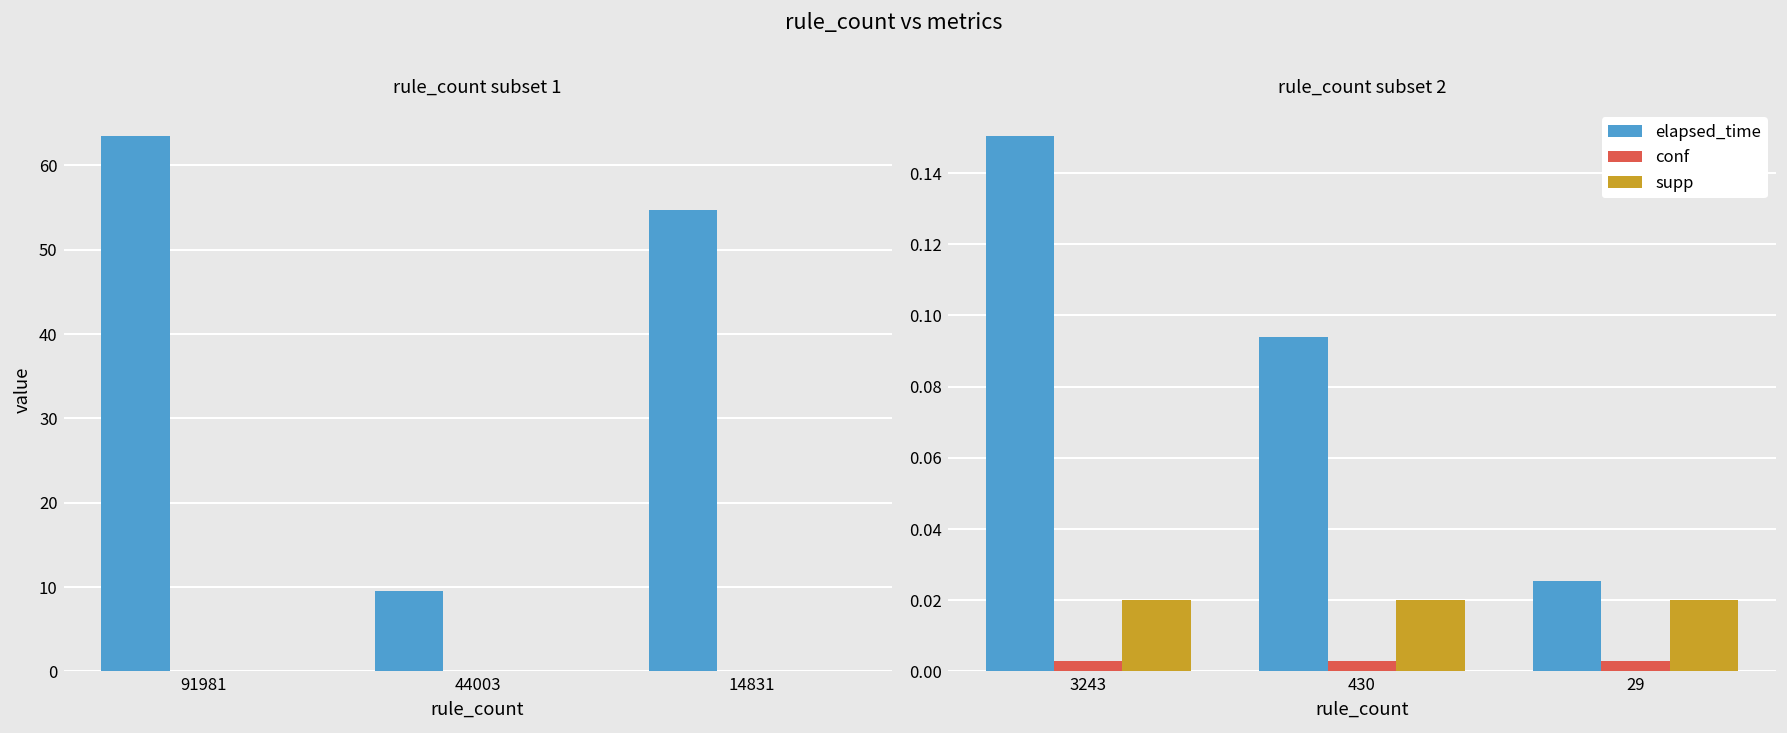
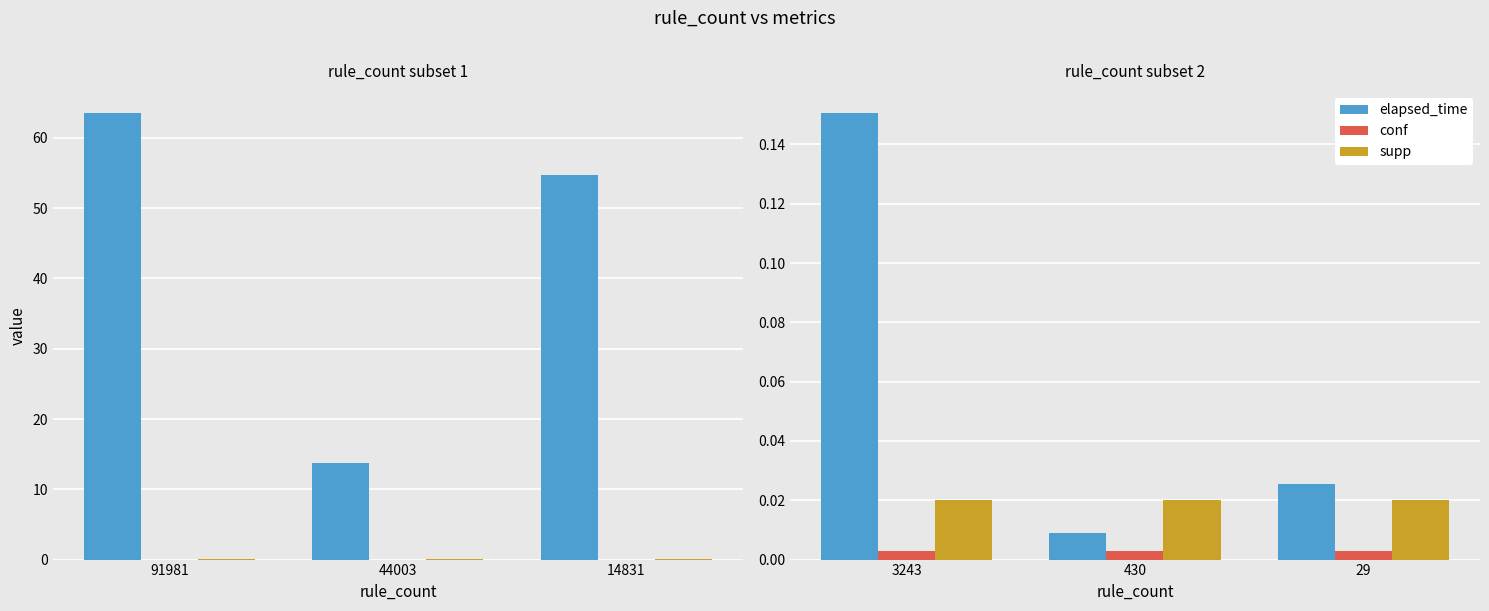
rule_count subset 1, elapsed_time, 44003: 10 -> 14
rule_count subset 2, elapsed_time, 430: 0.094 -> 0.009
